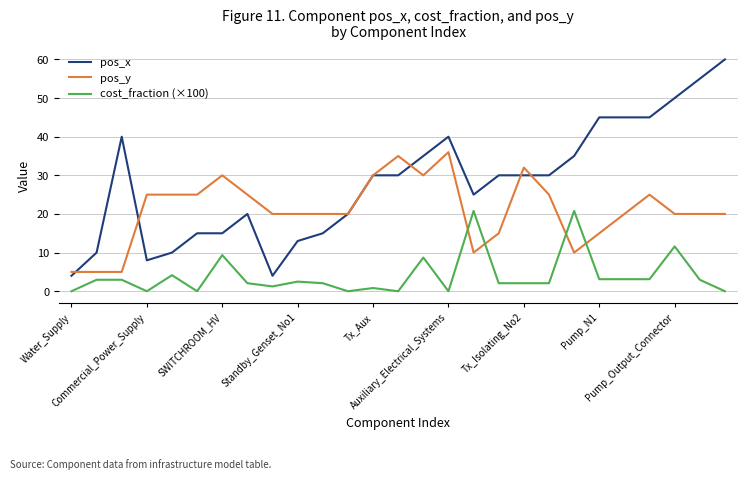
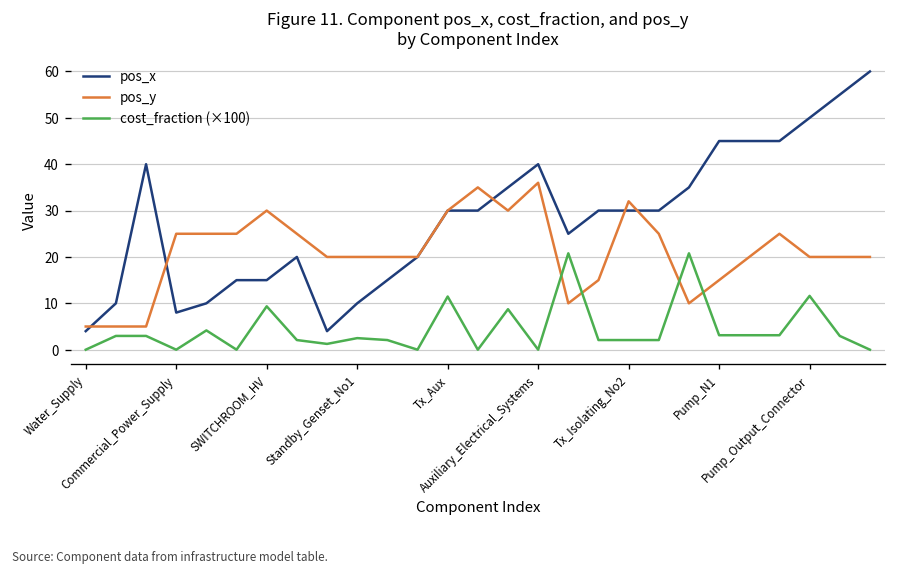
pos_x, Standby_Genset_No1: 13 -> 10
cost_fraction (×100), Tx_Aux: 1 -> 11
